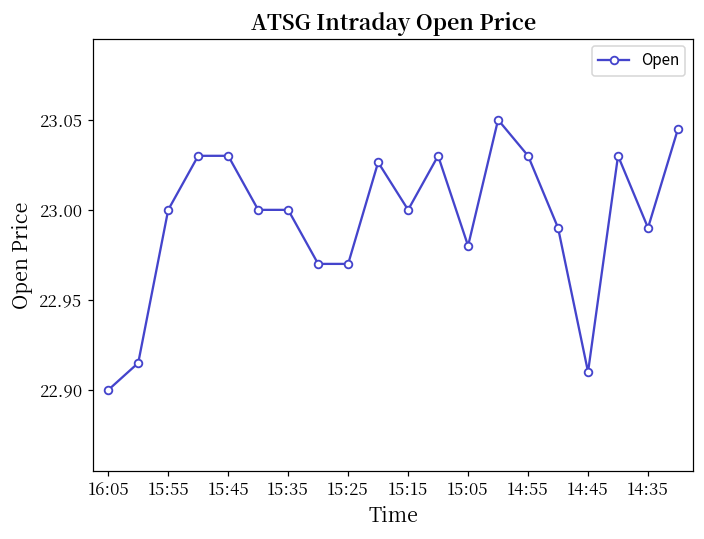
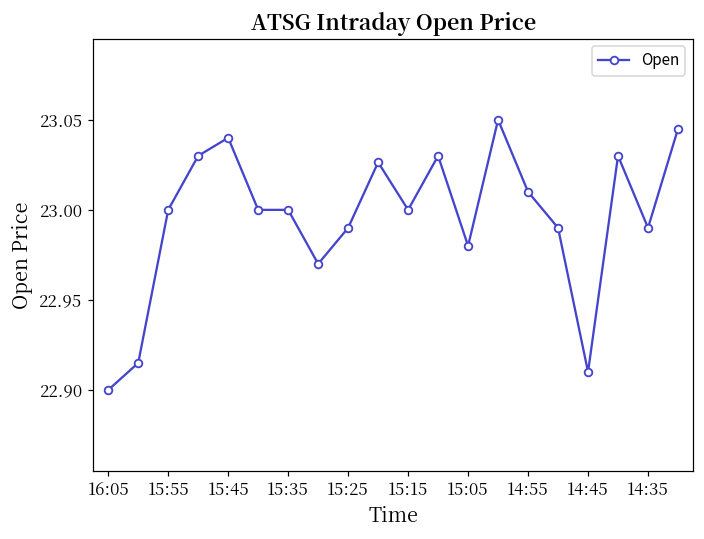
15:45: 23.03 -> 23.04
15:25: 22.97 -> 22.99
14:55: 23.03 -> 23.01
